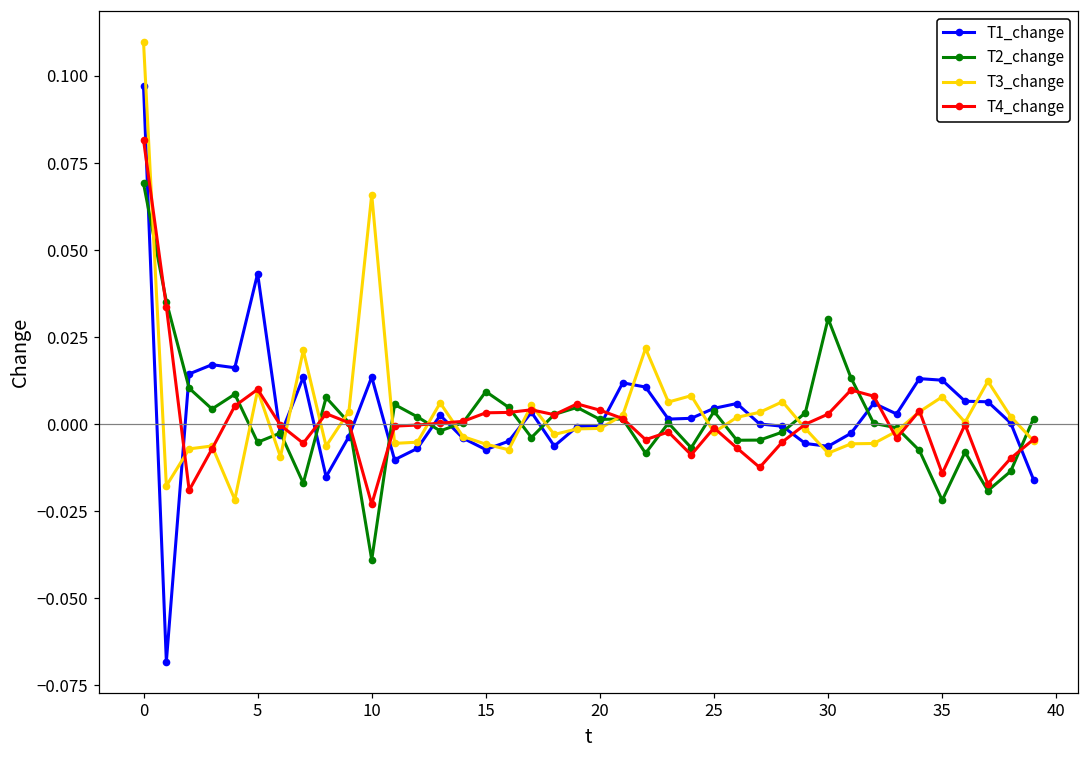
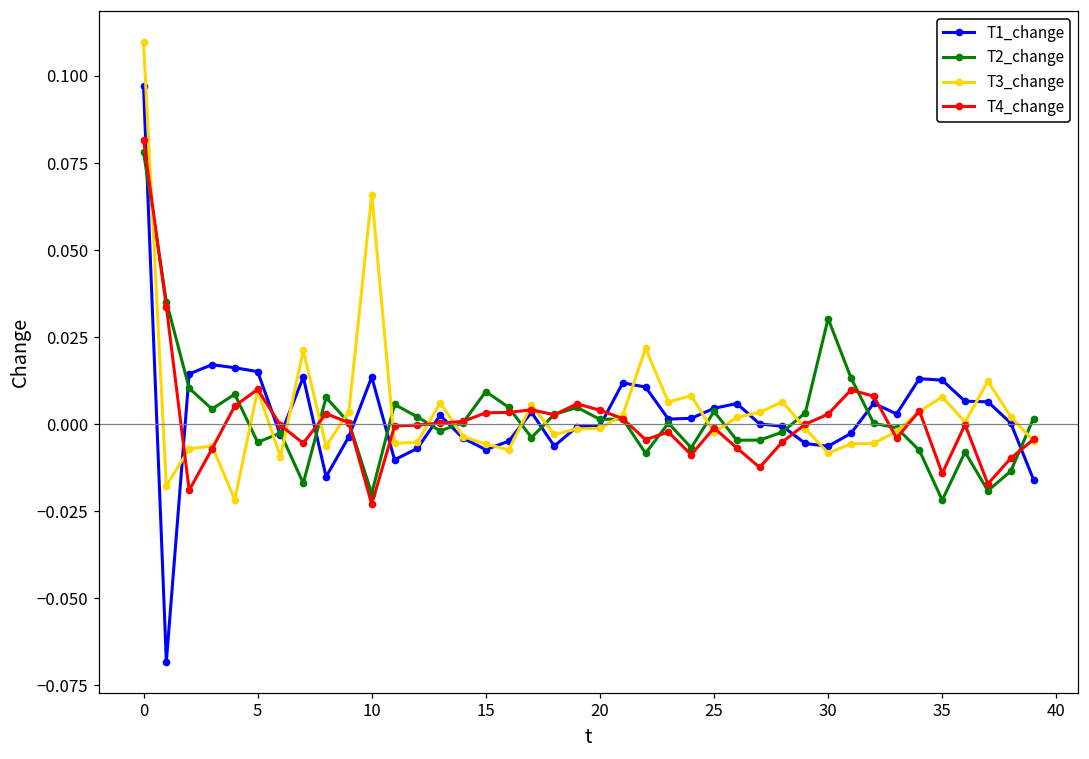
T2_change, 0: 0.069 -> 0.078
T1_change, 5: 0.043 -> 0.015
T2_change, 10: -0.039 -> -0.020
